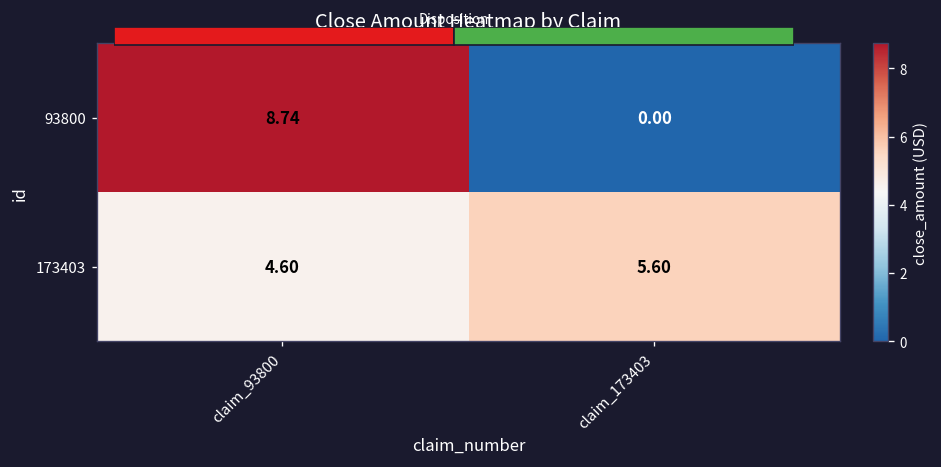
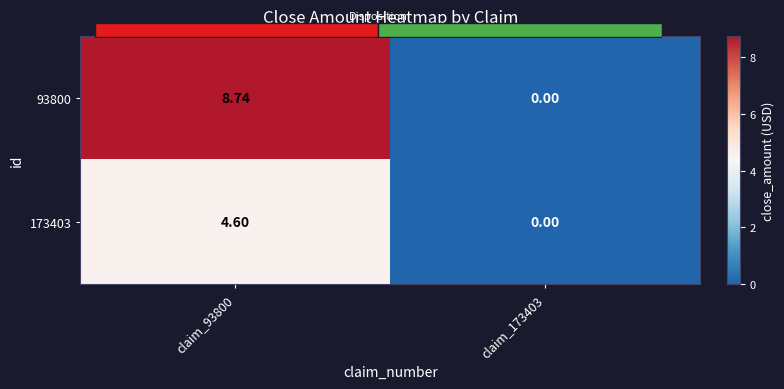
Close Amount Heatmap by Claim, 173403, claim_173403: 5.60 -> 0.00
